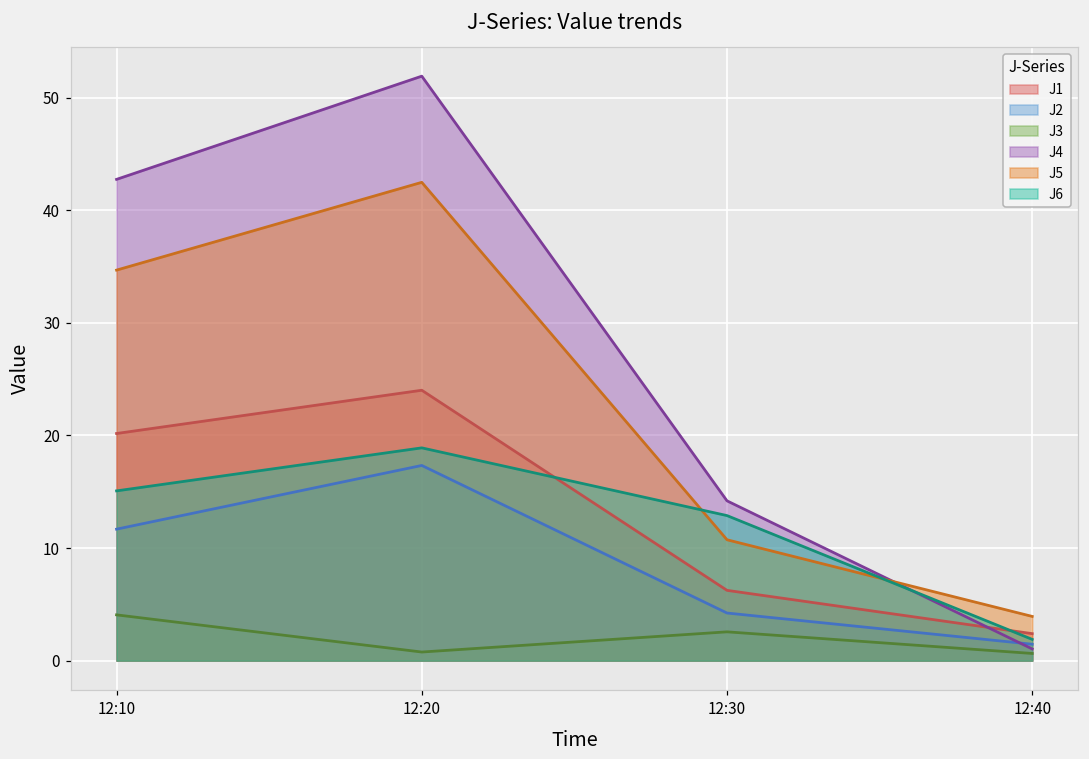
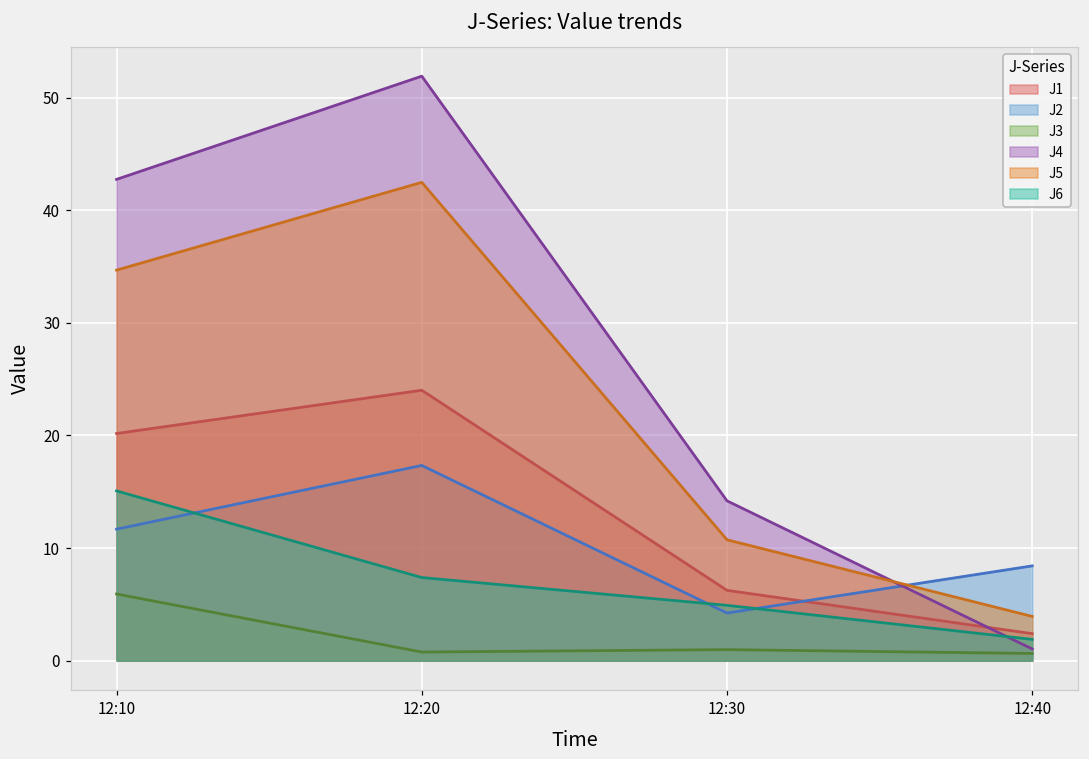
J3, 12:10: 4.1 -> 5.9
J6, 12:20: 18.9 -> 7.4
J3, 12:30: 2.6 -> 1.0
J6, 12:30: 12.9 -> 4.9
J2, 12:40: 1.5 -> 8.4
